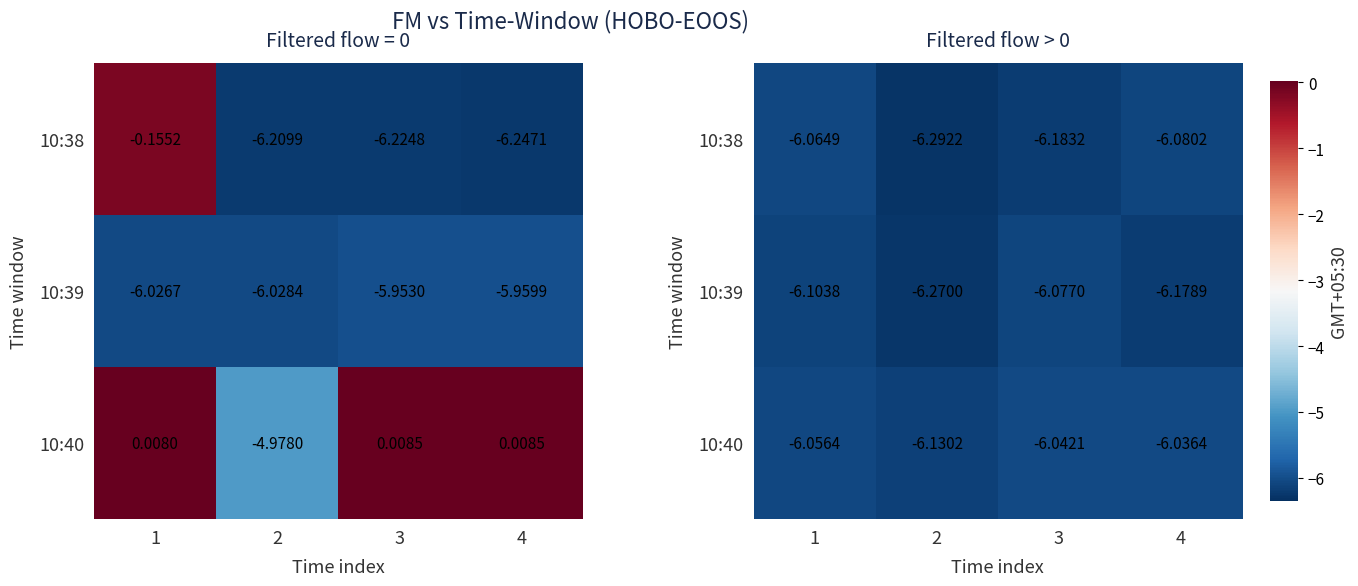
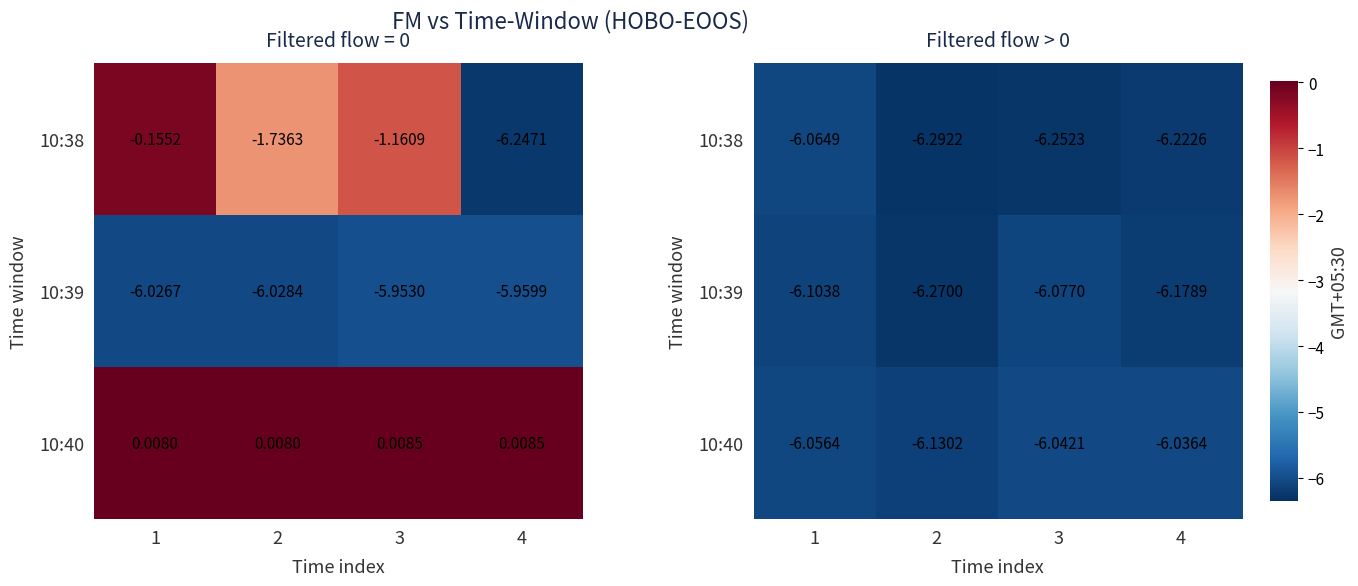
Filtered flow = 0, 10:38, 2: -6.2099 -> -1.7363
Filtered flow = 0, 10:38, 3: -6.2248 -> -1.1609
Filtered flow = 0, 10:40, 2: -4.9780 -> 0.0080
Filtered flow > 0, 10:38, 3: -6.1832 -> -6.2523
Filtered flow > 0, 10:38, 4: -6.0802 -> -6.2226
